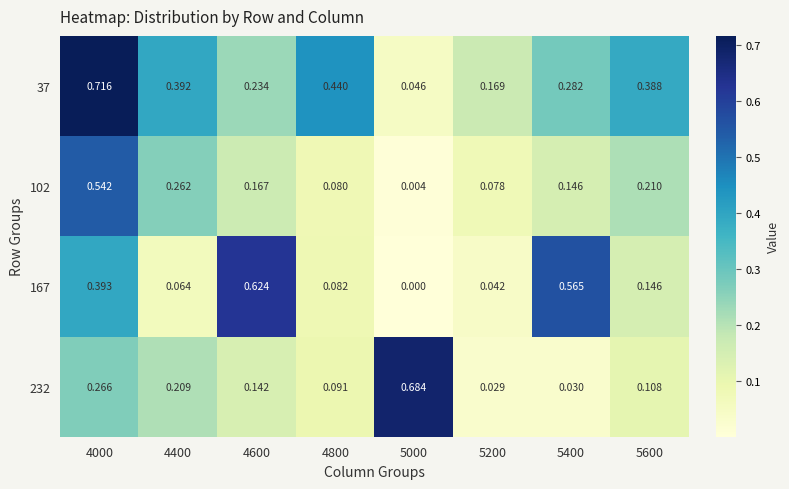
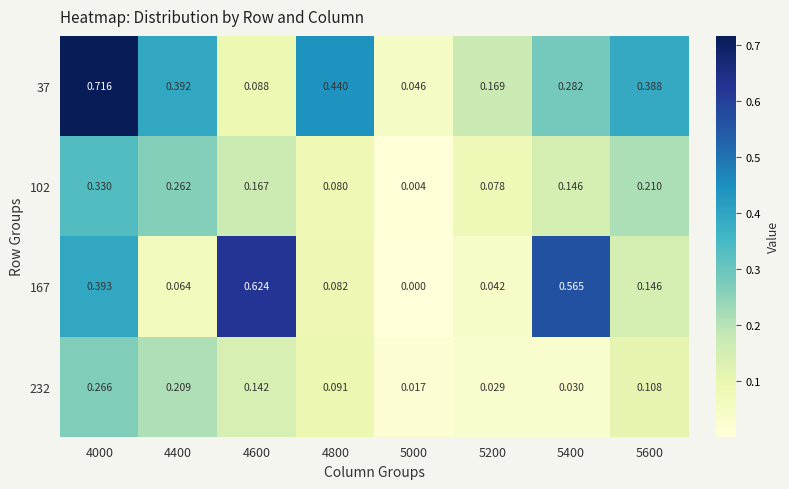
37, 4600: 0.234 -> 0.088
102, 4000: 0.542 -> 0.330
232, 5000: 0.684 -> 0.017
